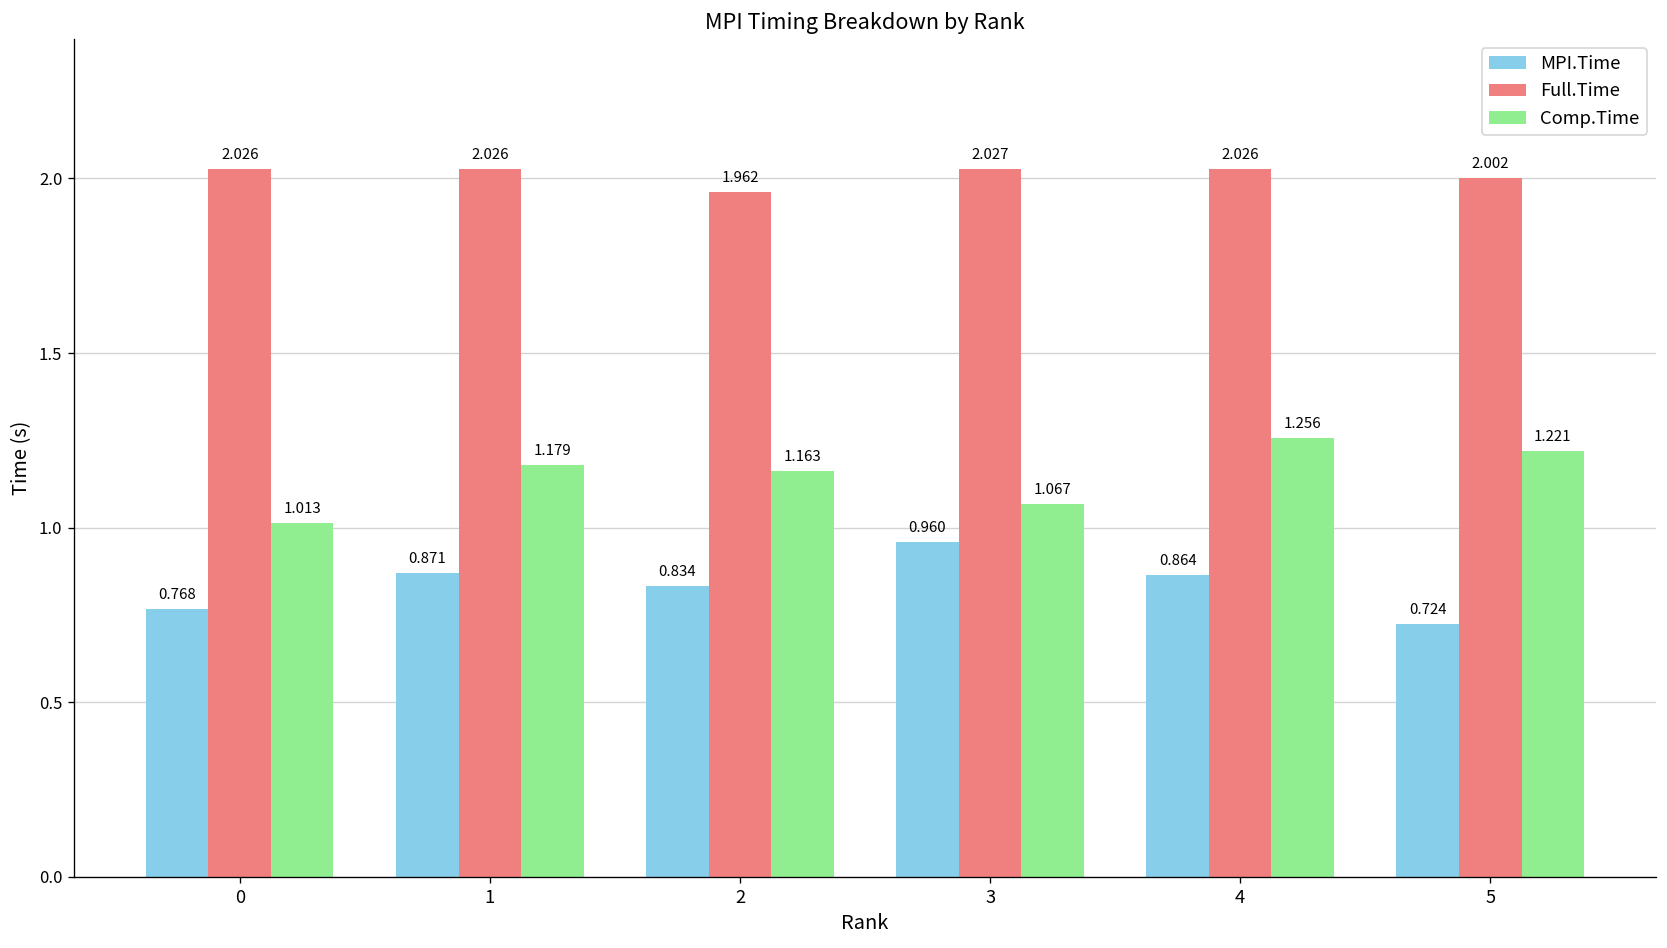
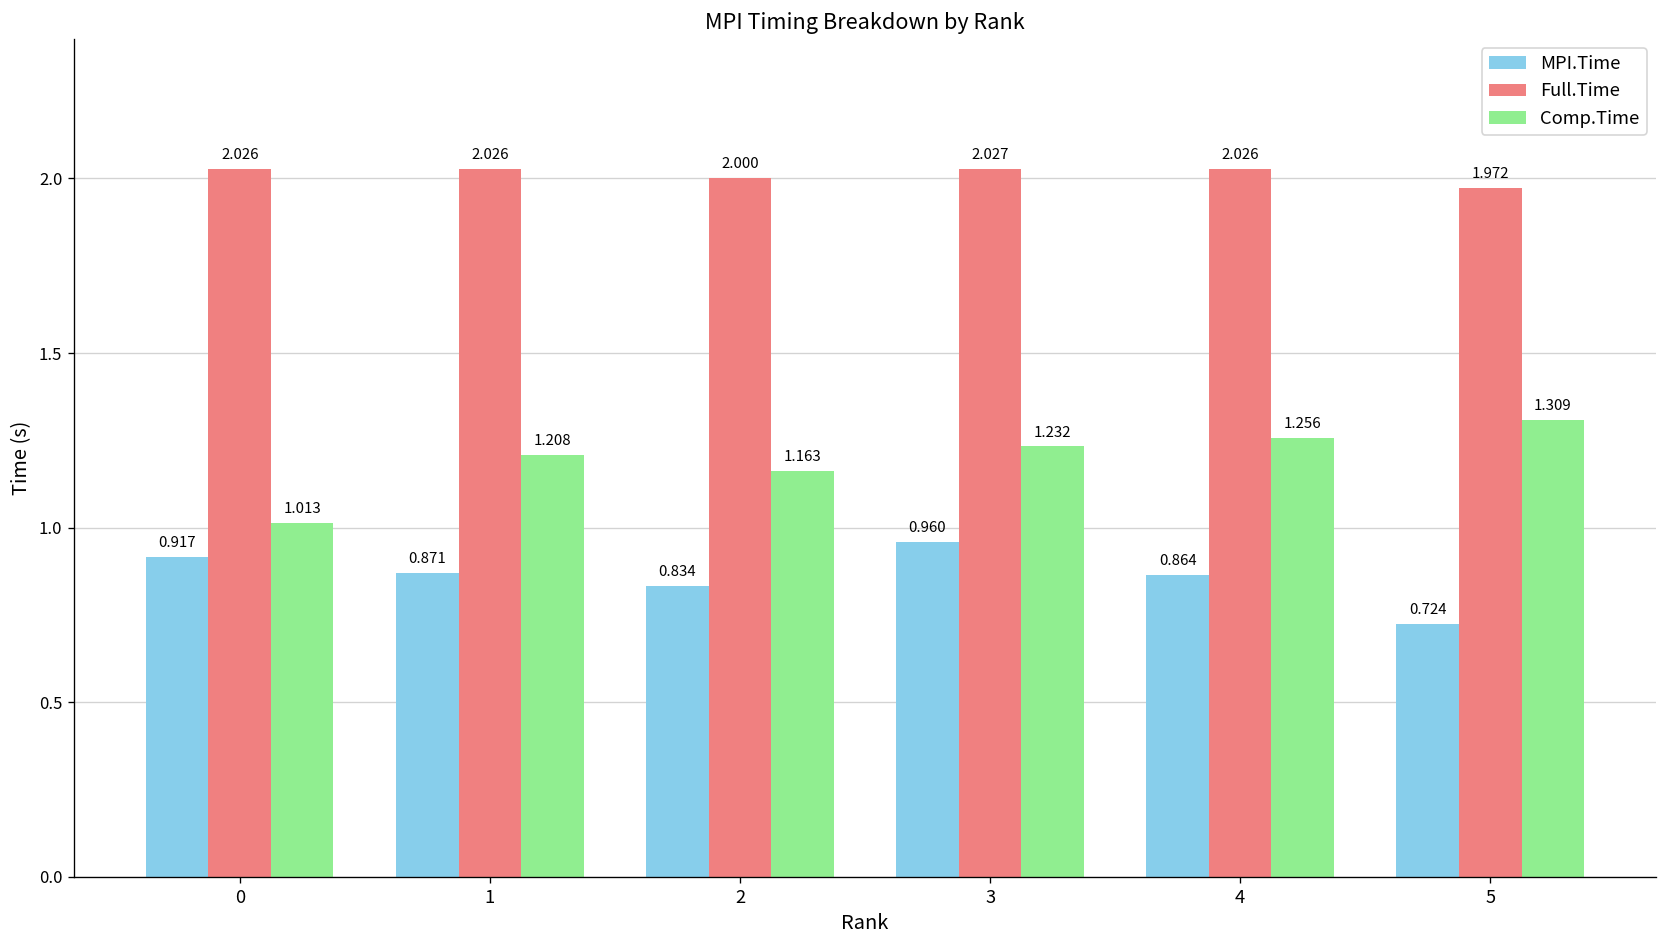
MPI.Time, 0: 0.768 -> 0.917
Comp.Time, 1: 1.179 -> 1.208
Full.Time, 2: 1.962 -> 2.000
Comp.Time, 3: 1.067 -> 1.232
Full.Time, 5: 2.002 -> 1.972
Comp.Time, 5: 1.221 -> 1.309
